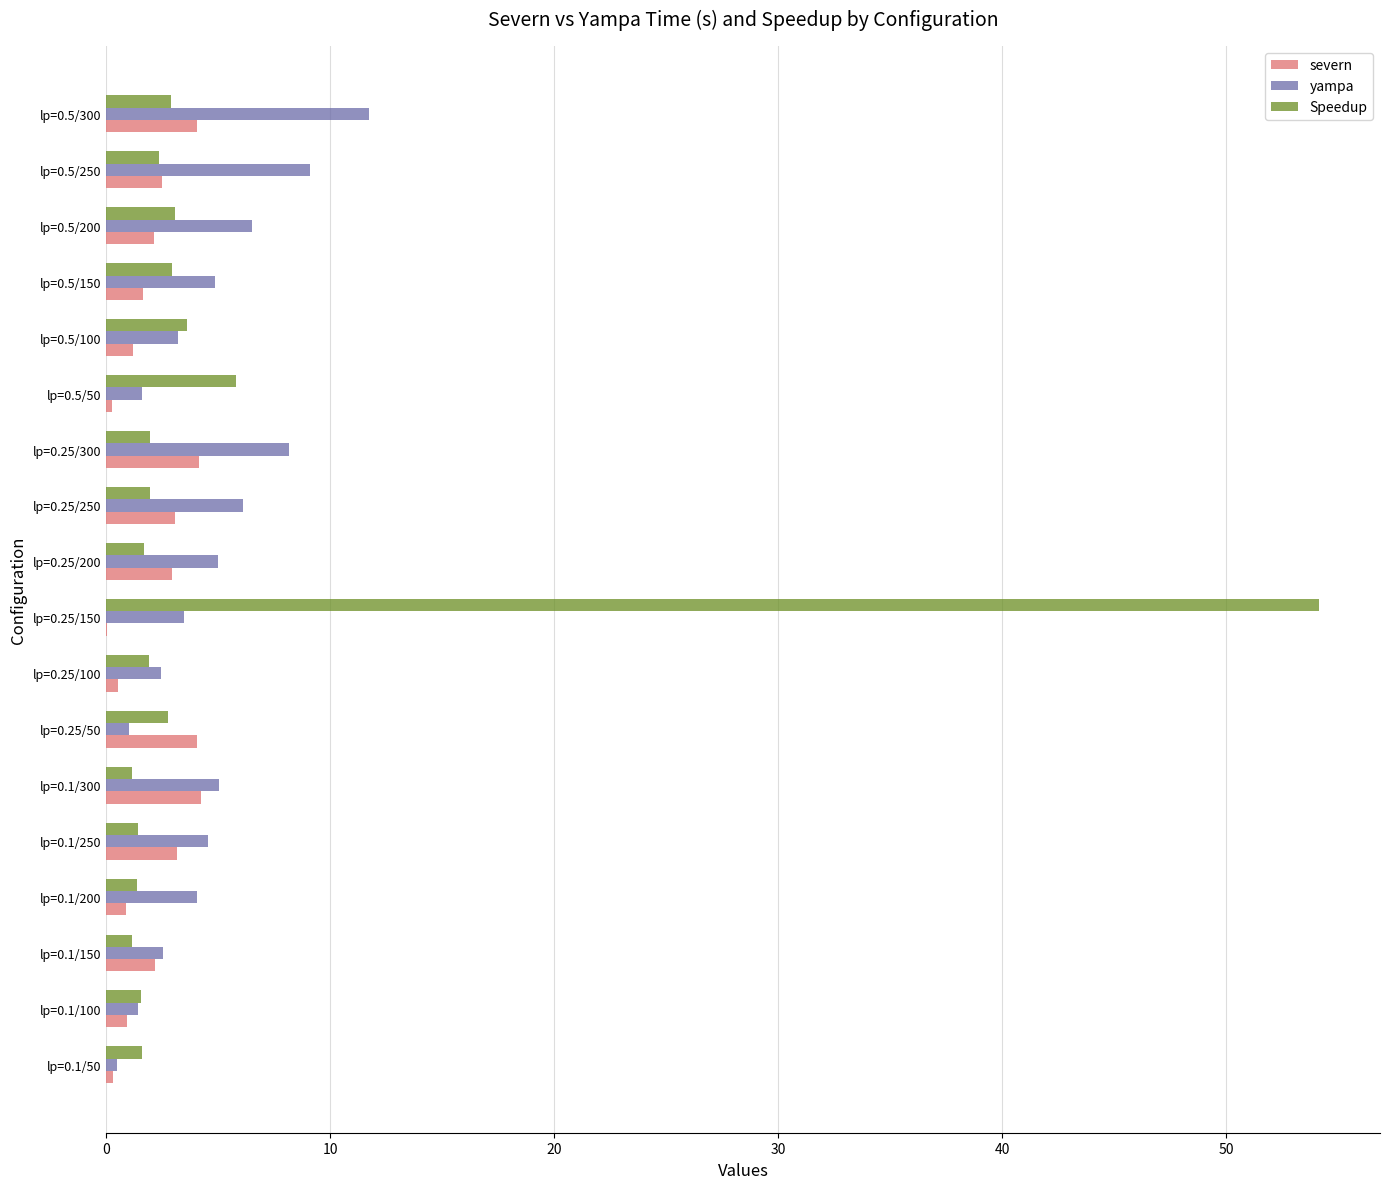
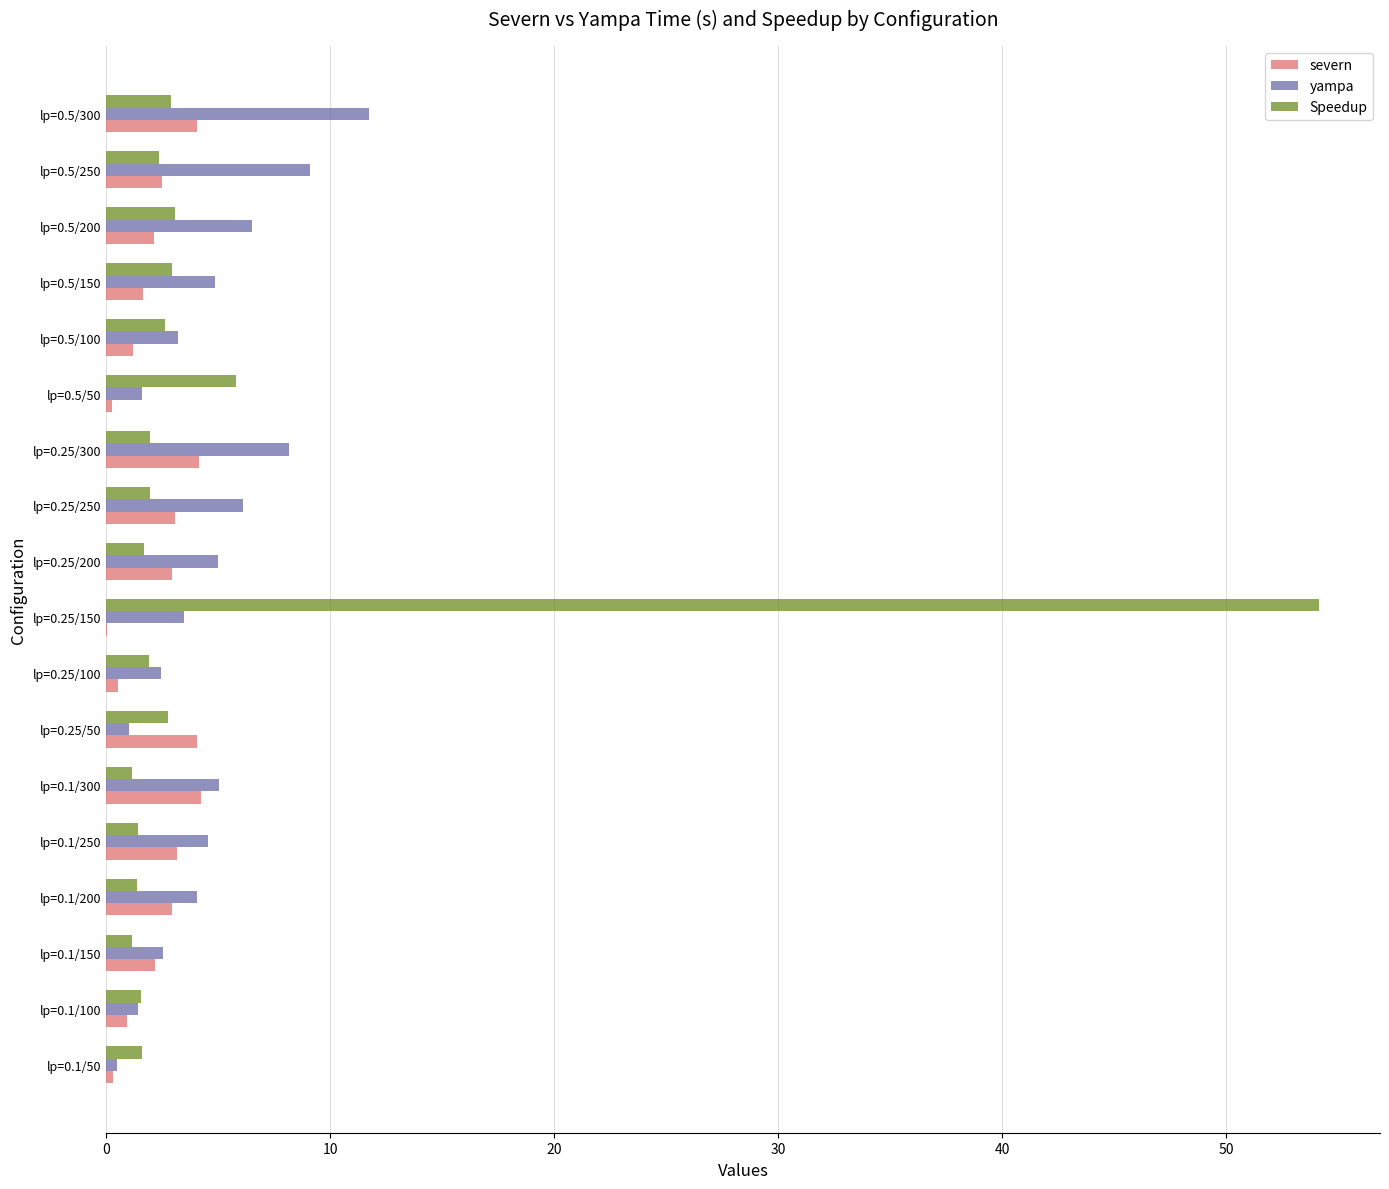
Speedup, lp=0.5/100: 3.6 -> 2.6
severn, lp=0.1/200: 0.9 -> 2.9
